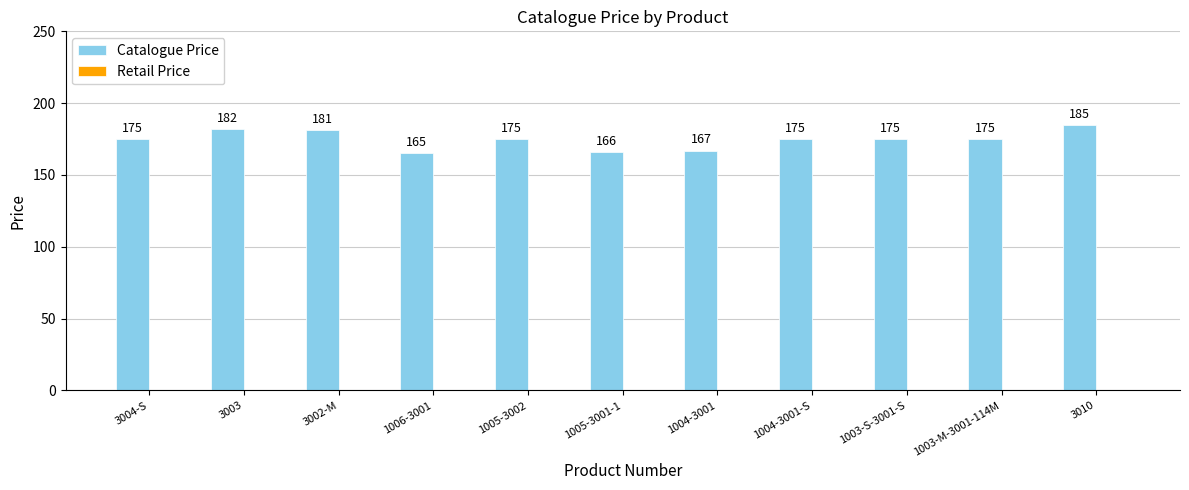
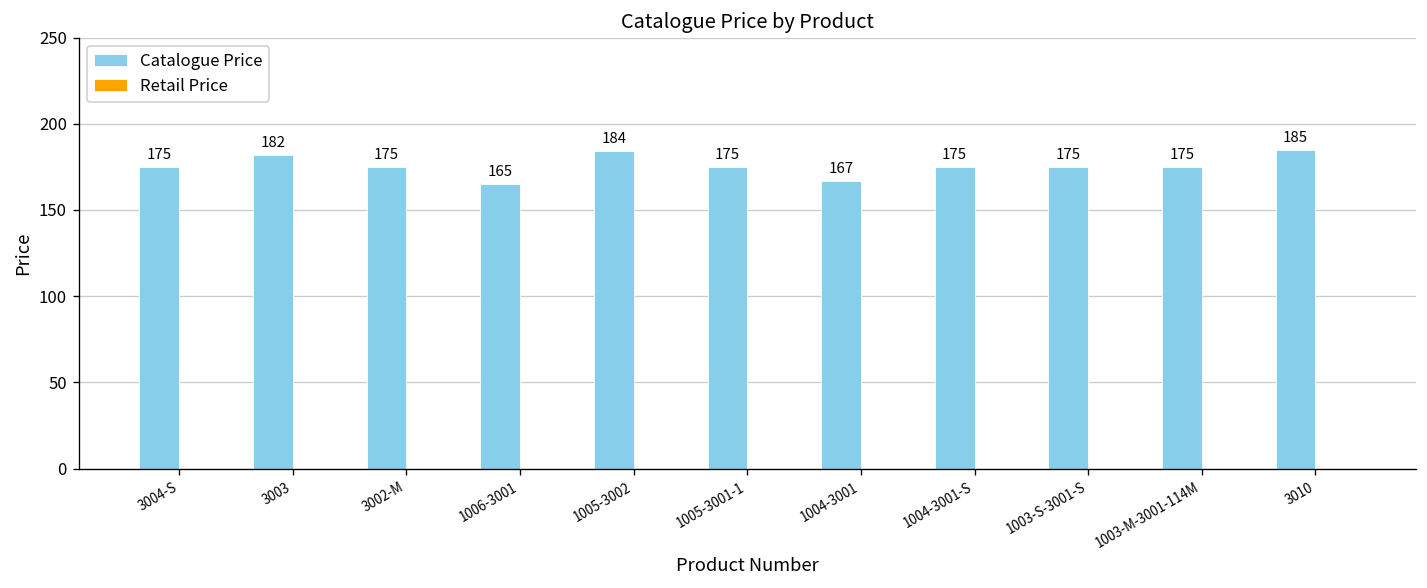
Catalogue Price, 3002-M: 181 -> 175
Catalogue Price, 1005-3002: 175 -> 184
Catalogue Price, 1005-3001-1: 166 -> 175
